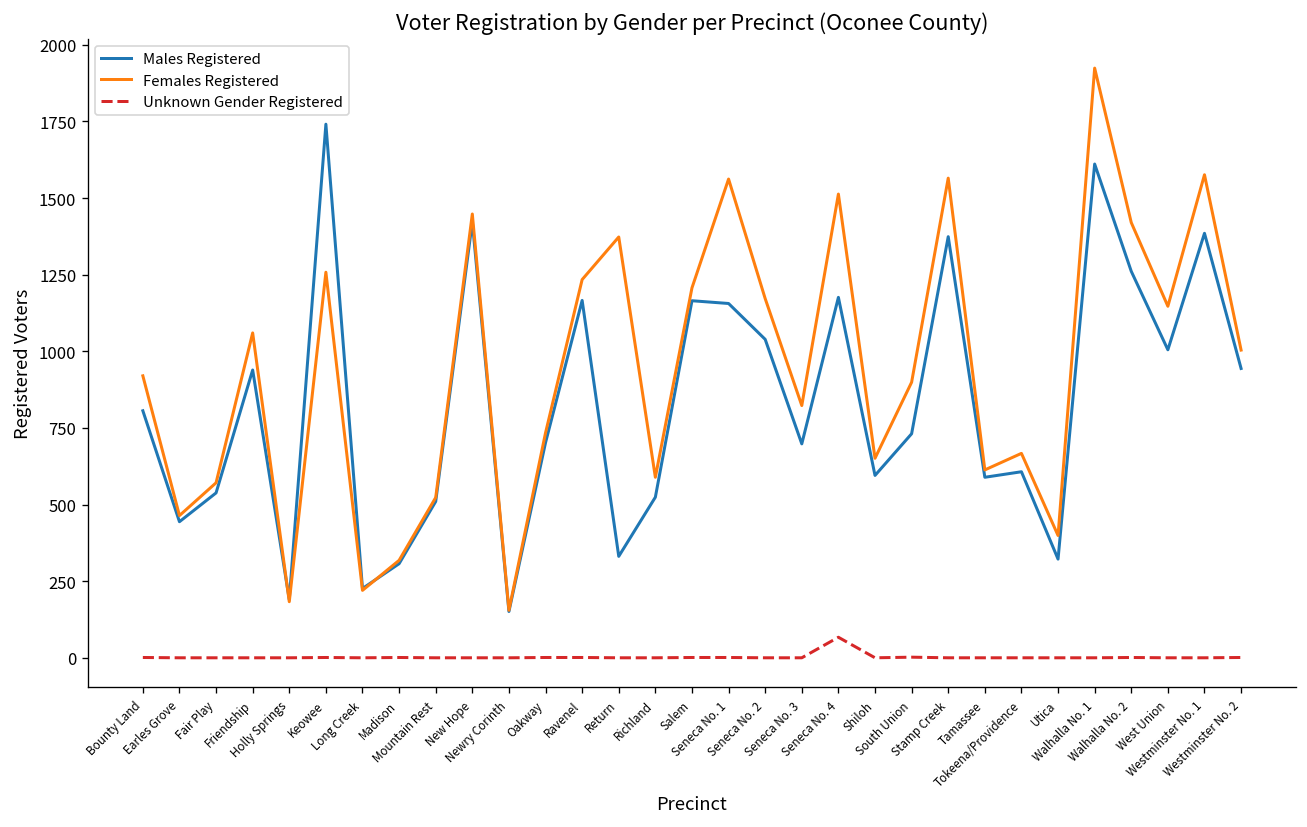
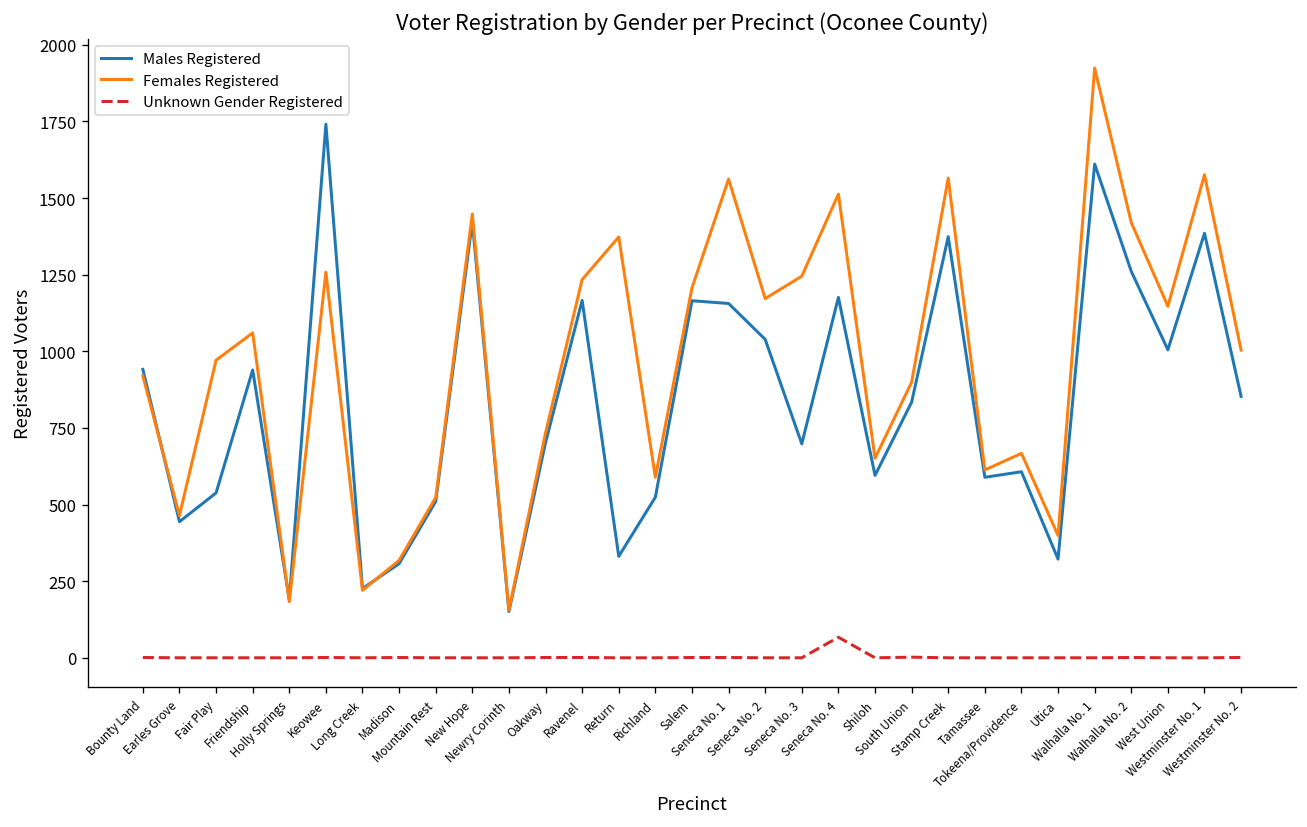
Males Registered, Bounty Land: 810 -> 940
Females Registered, Fair Play: 570 -> 970
Females Registered, Seneca No. 3: 820 -> 1250
Males Registered, South Union: 730 -> 830
Males Registered, Westminster No. 2: 940 -> 850
